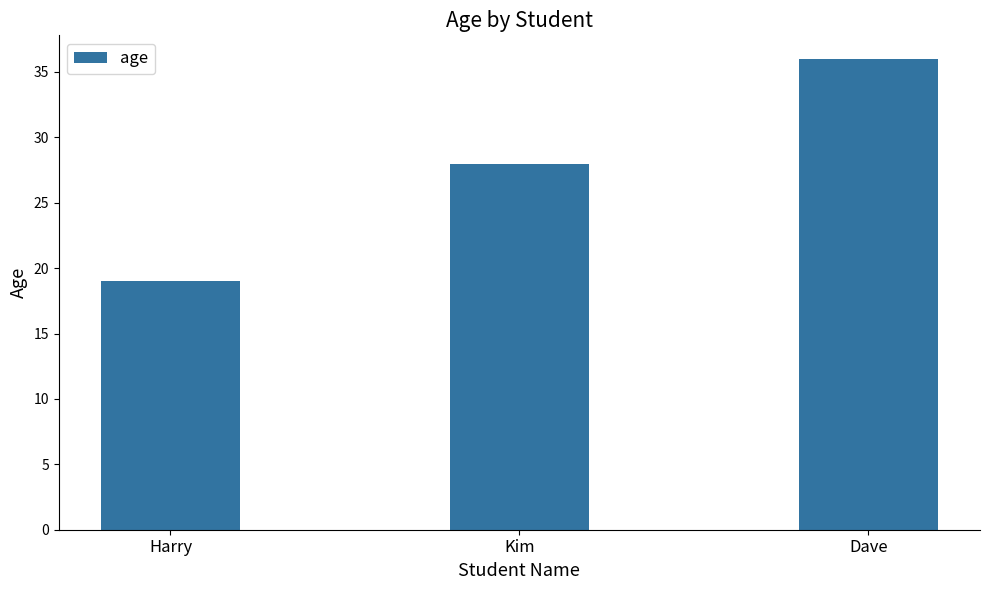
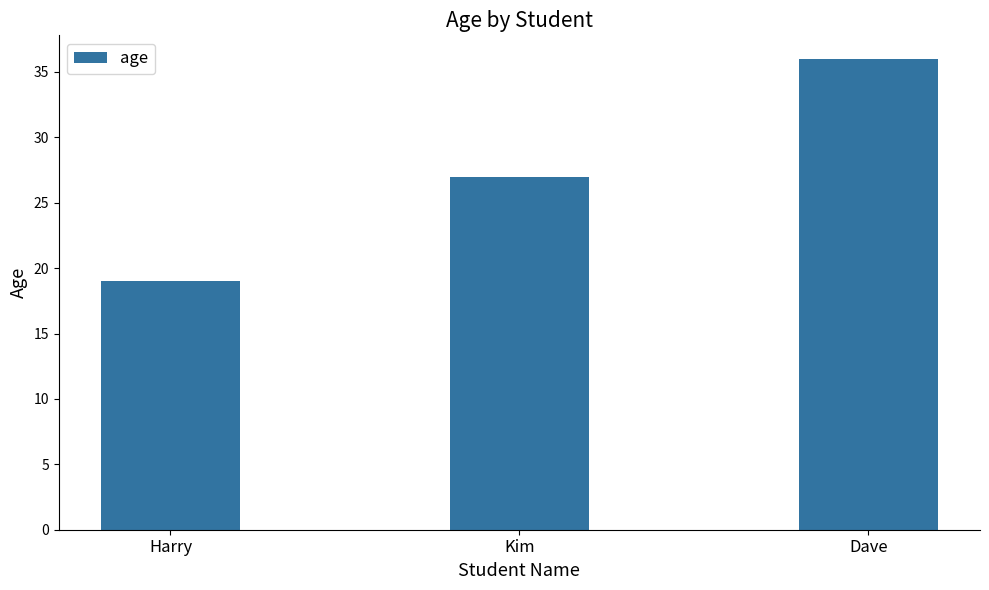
Kim: 28 -> 27
